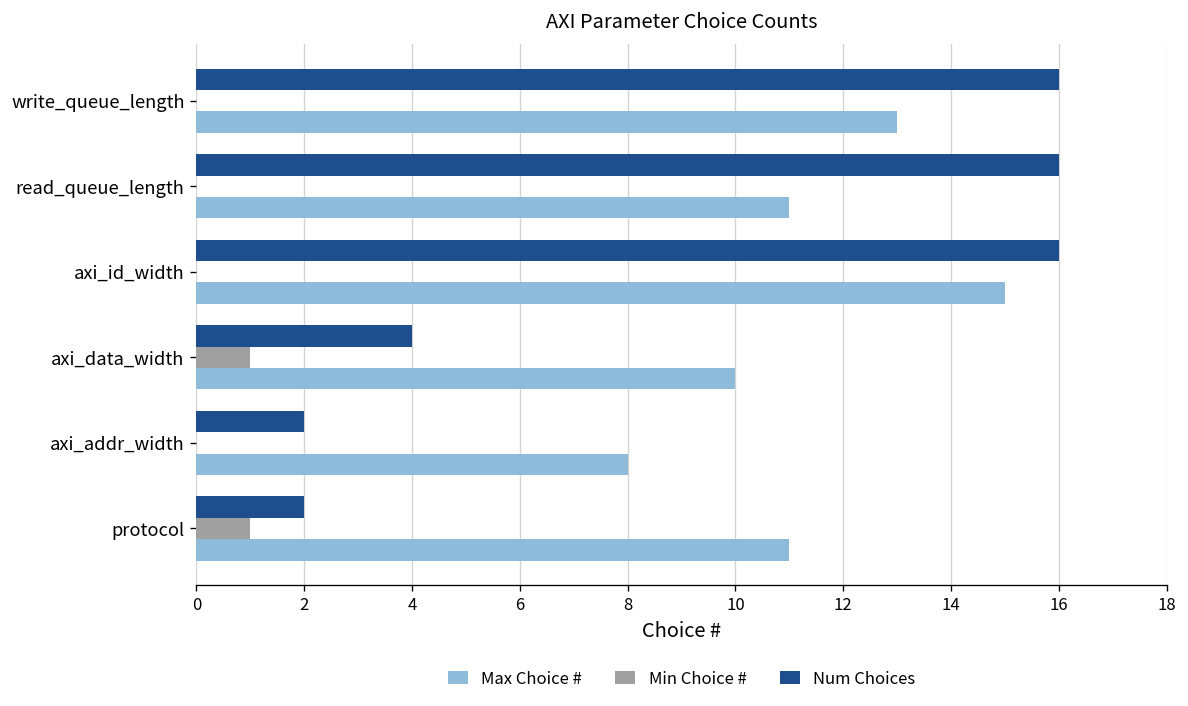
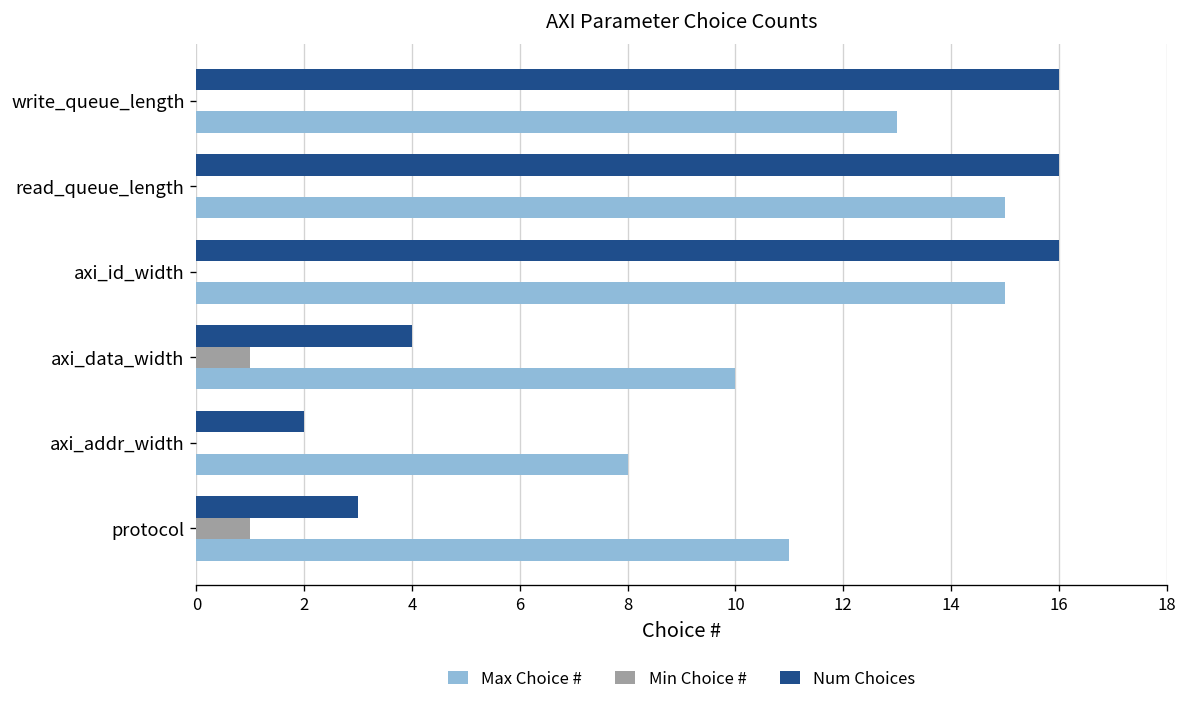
Max Choice #, read_queue_length: 11 -> 15
Num Choices, protocol: 2 -> 3
